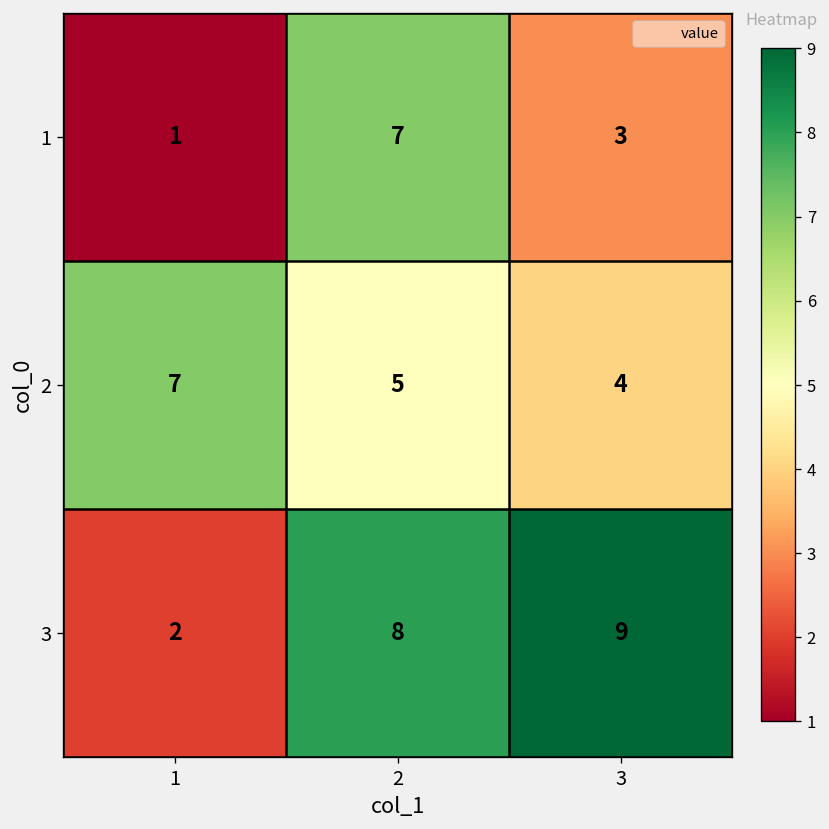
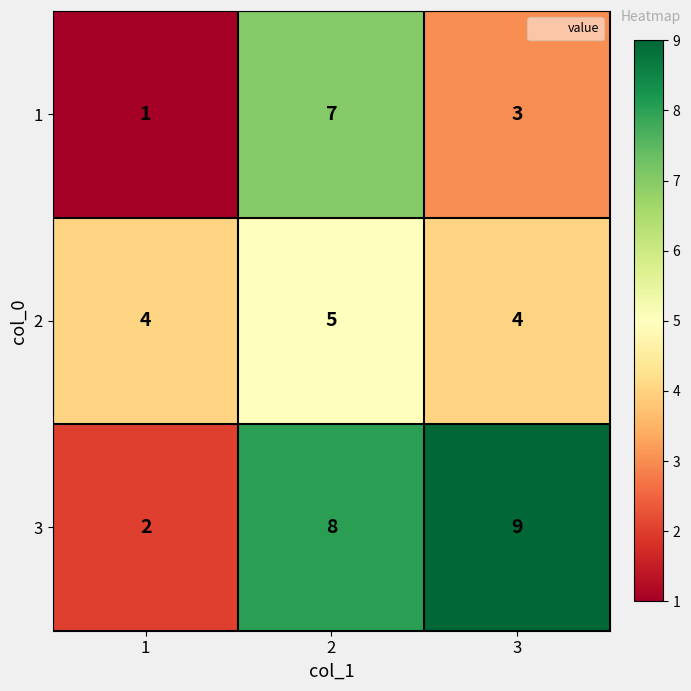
2, 1: 7 -> 4
